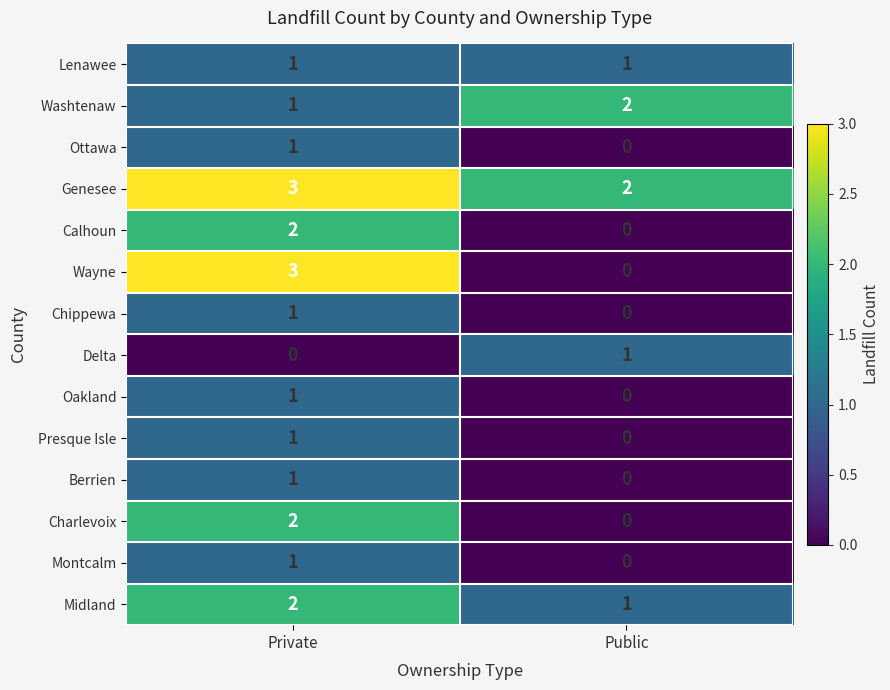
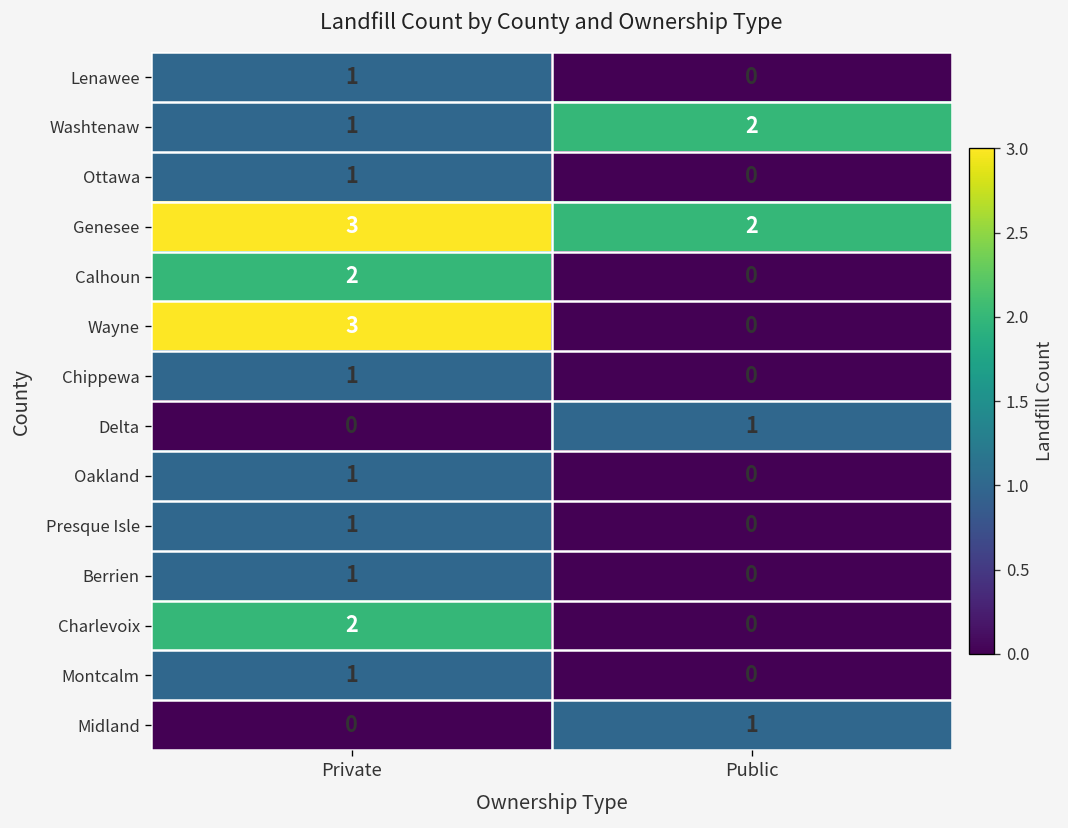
Lenawee, Public: 1 -> 0
Midland, Private: 2 -> 0
